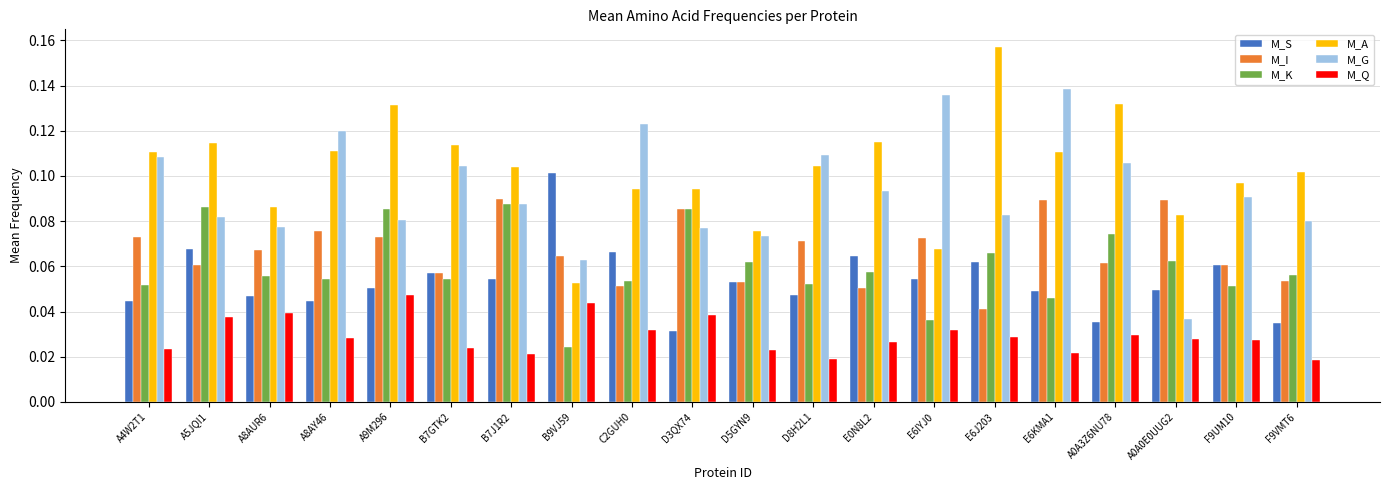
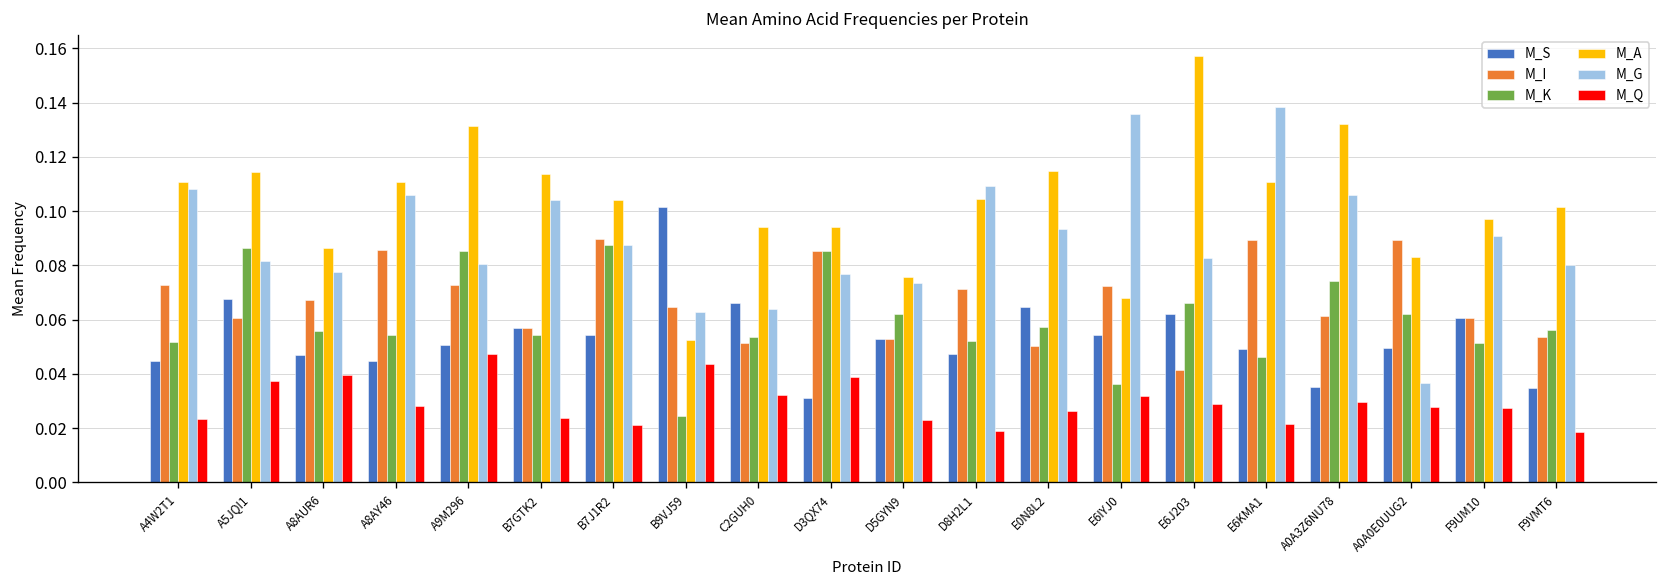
M_I, A8AY46: 0.075 -> 0.086
M_G, A8AY46: 0.120 -> 0.106
M_G, C2GUH0: 0.123 -> 0.064
